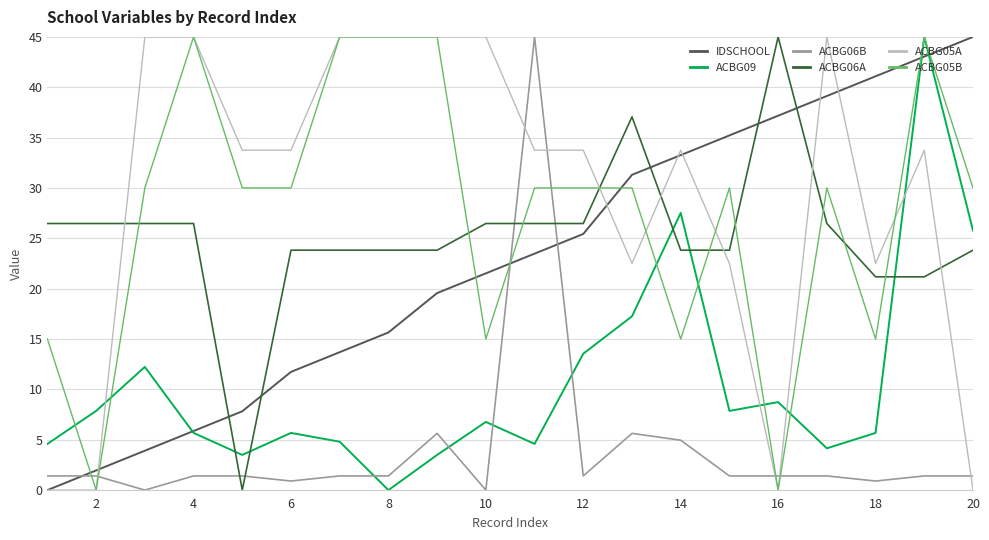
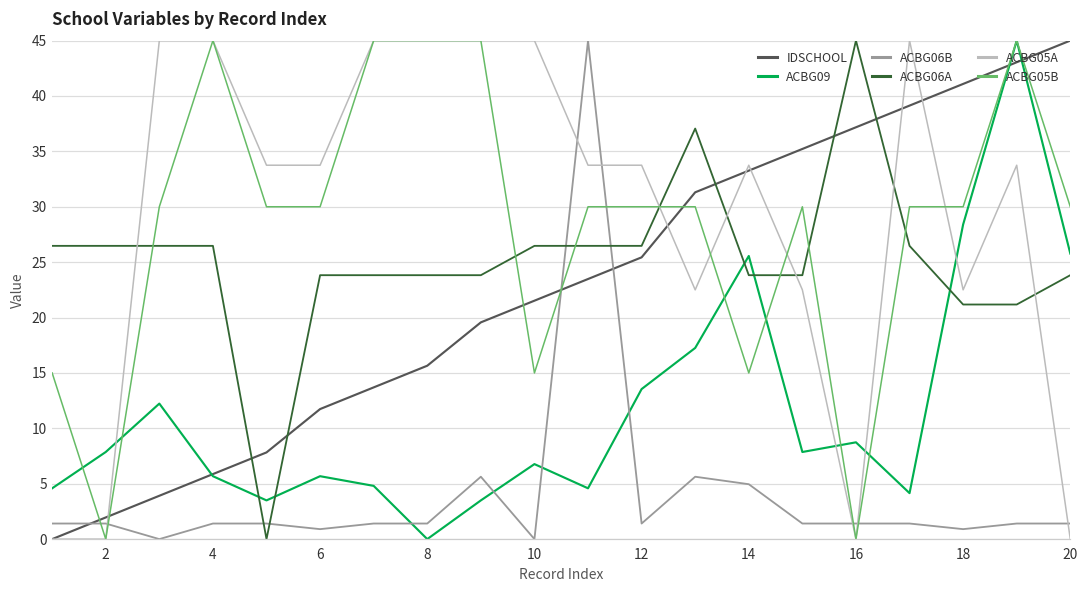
ACBG09, 14: 27.5 -> 25.6
ACBG09, 18: 5.7 -> 28.4
ACBG05B, 18: 15.0 -> 30.0
